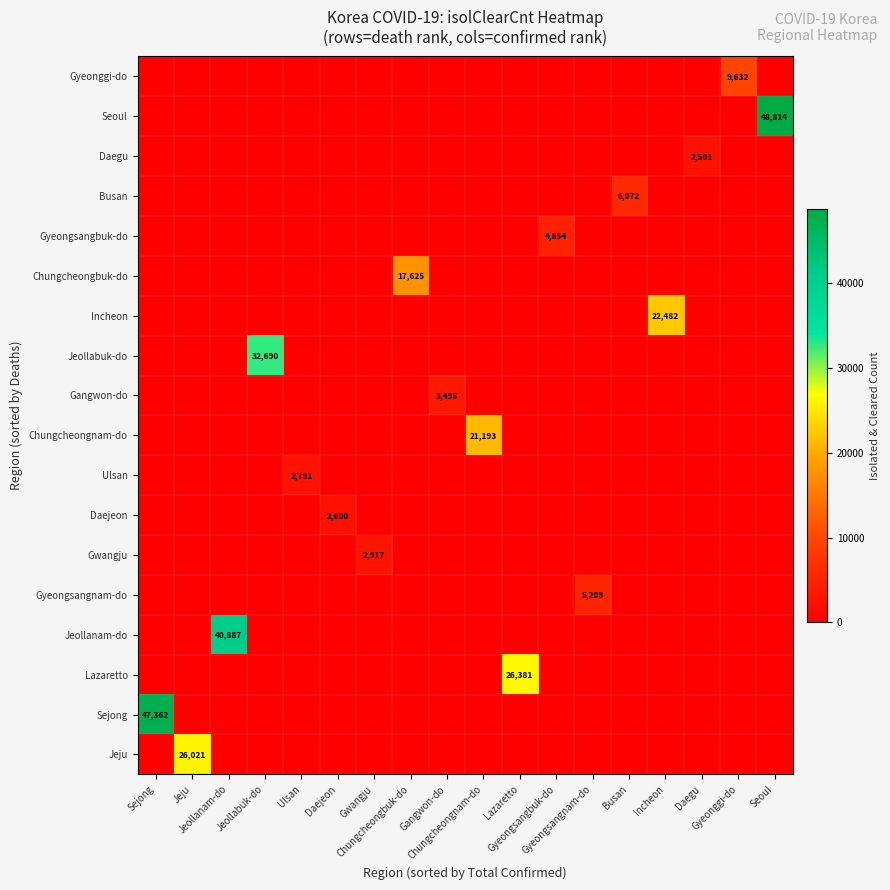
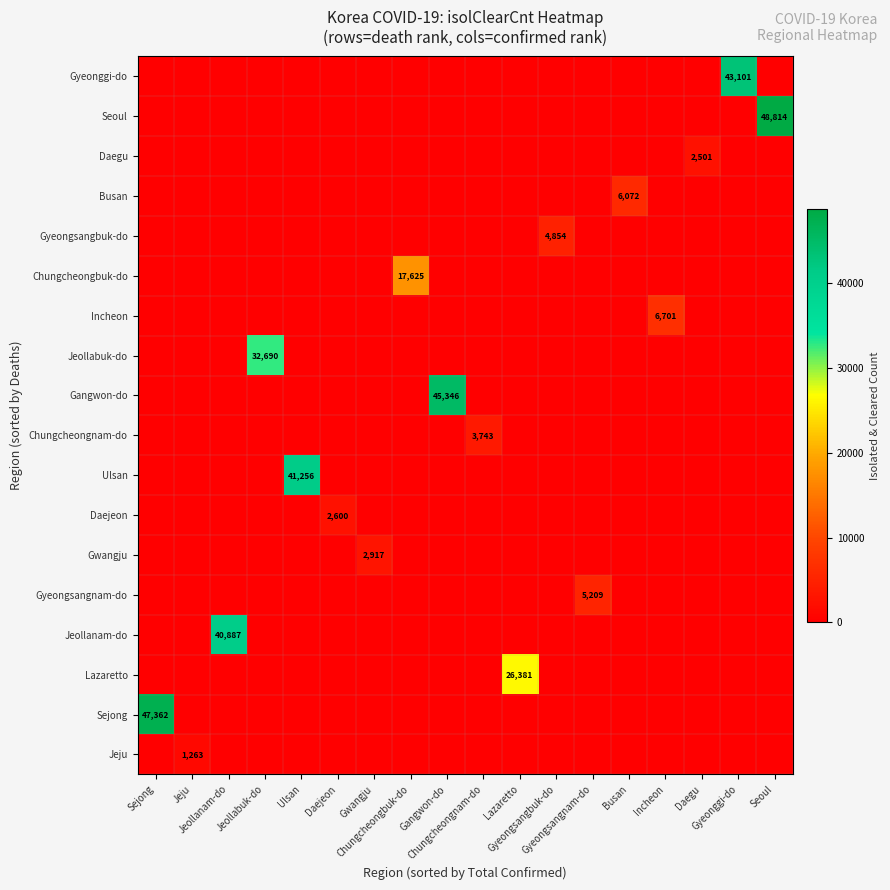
Gyeonggi-do, Gyeonggi-do: 9,632 -> 43,101
Incheon, Incheon: 22,482 -> 6,701
Gangwon-do, Gangwon-do: 3,495 -> 45,346
Chungcheongnam-do, Chungcheongnam-do: 21,193 -> 3,743
Ulsan, Ulsan: 2,791 -> 41,256
Jeju, Jeju: 26,021 -> 1,263
